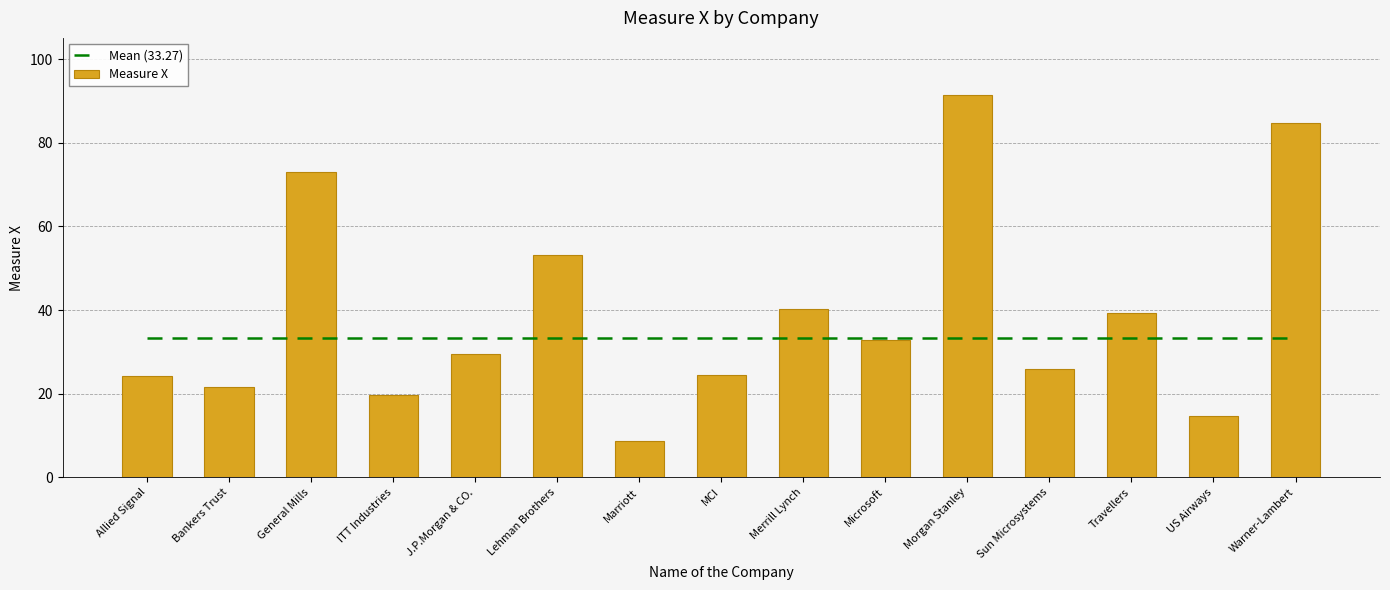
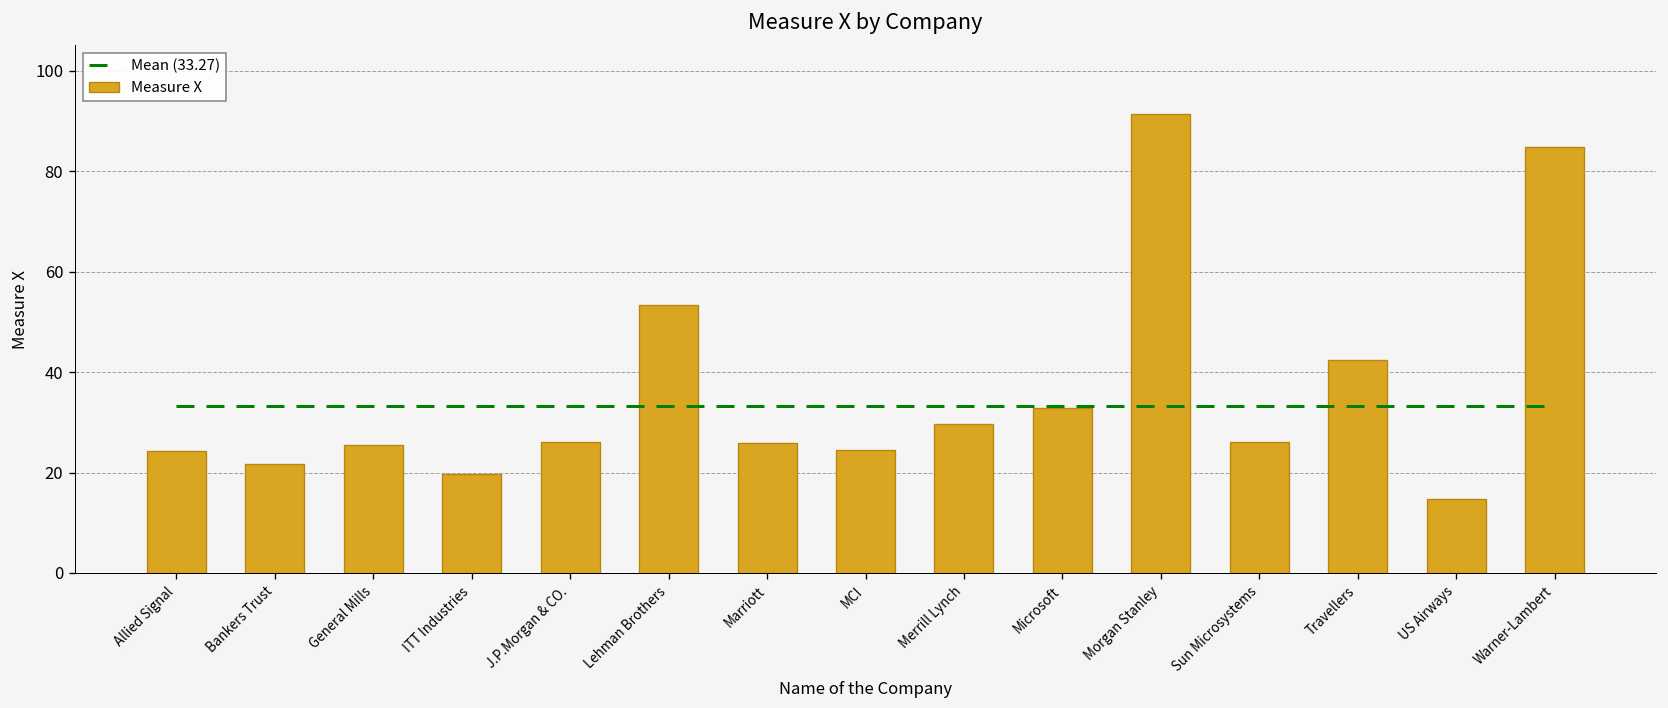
Measure X, General Mills: 73 -> 25
Measure X, J.P.Morgan & CO.: 30 -> 26
Measure X, Marriott: 9 -> 26
Measure X, Merrill Lynch: 40 -> 30
Measure X, Travellers: 39 -> 42
